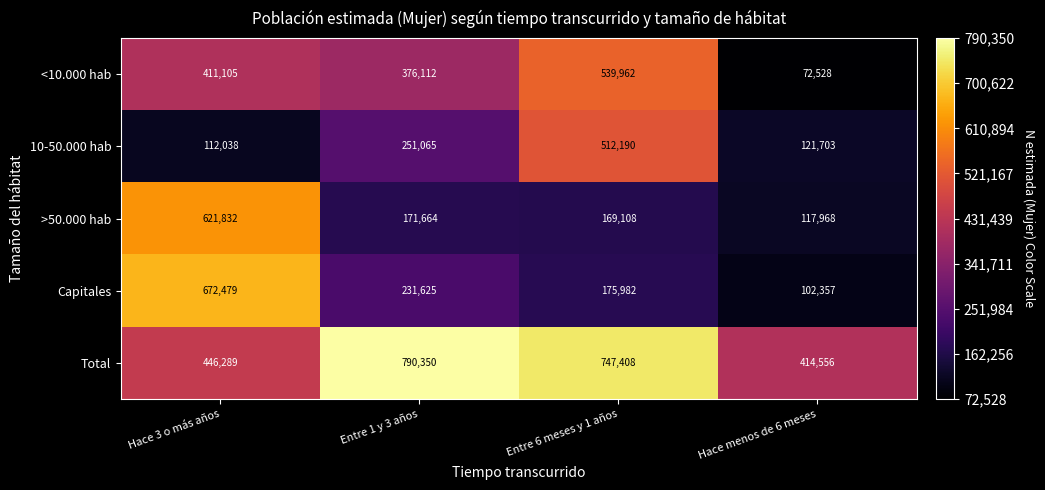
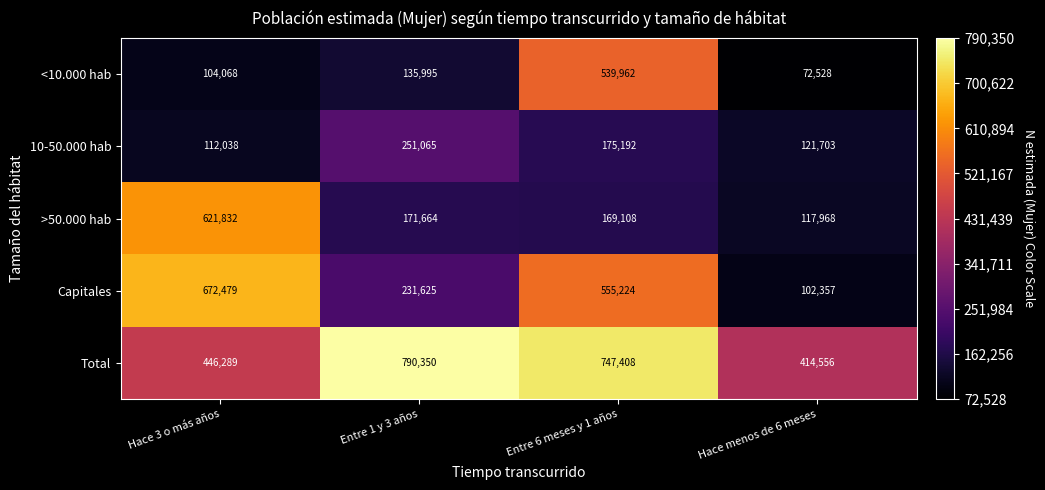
<10.000 hab, Hace 3 o más años: 411,105 -> 104,068
<10.000 hab, Entre 1 y 3 años: 376,112 -> 135,995
10-50.000 hab, Entre 6 meses y 1 años: 512,190 -> 175,192
Capitales, Entre 6 meses y 1 años: 175,982 -> 555,224
